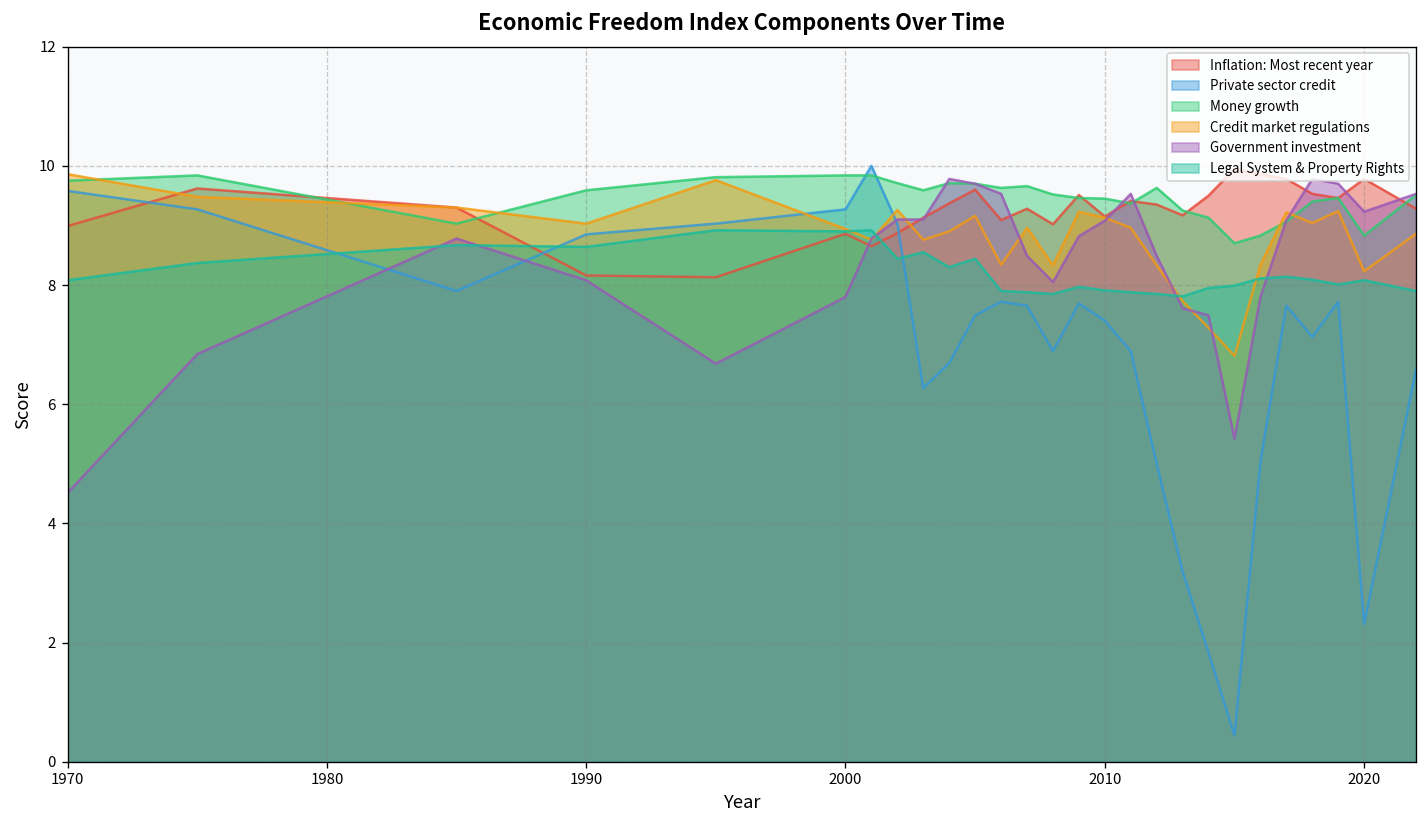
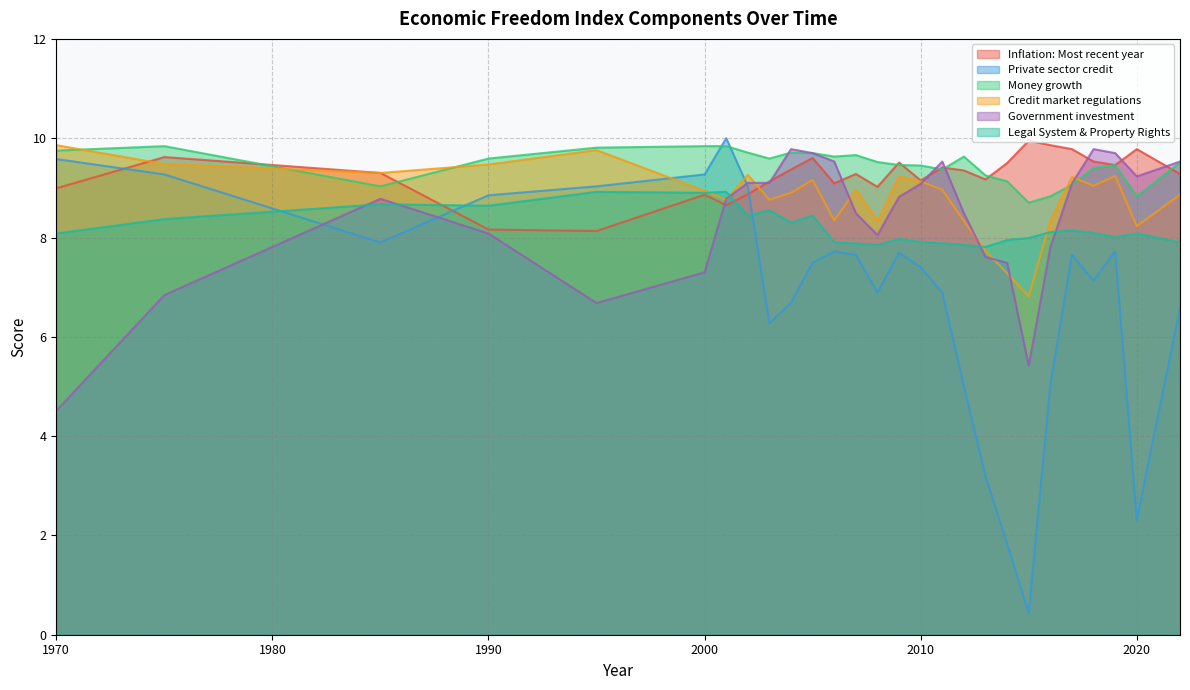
Credit market regulations, 1990: 9.0 -> 9.5
Government investment, 2000: 7.8 -> 7.3
